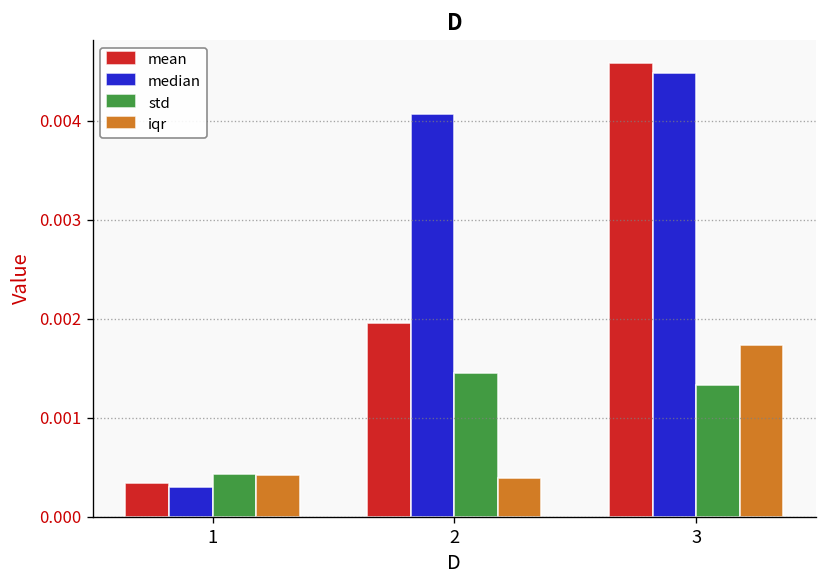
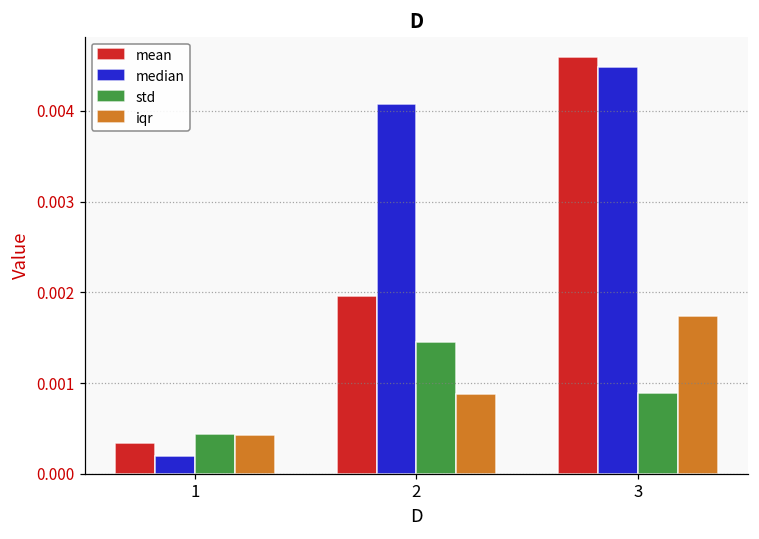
median, 1: 0.0003 -> 0.0002
iqr, 2: 0.0004 -> 0.0009
std, 3: 0.0013 -> 0.0009
